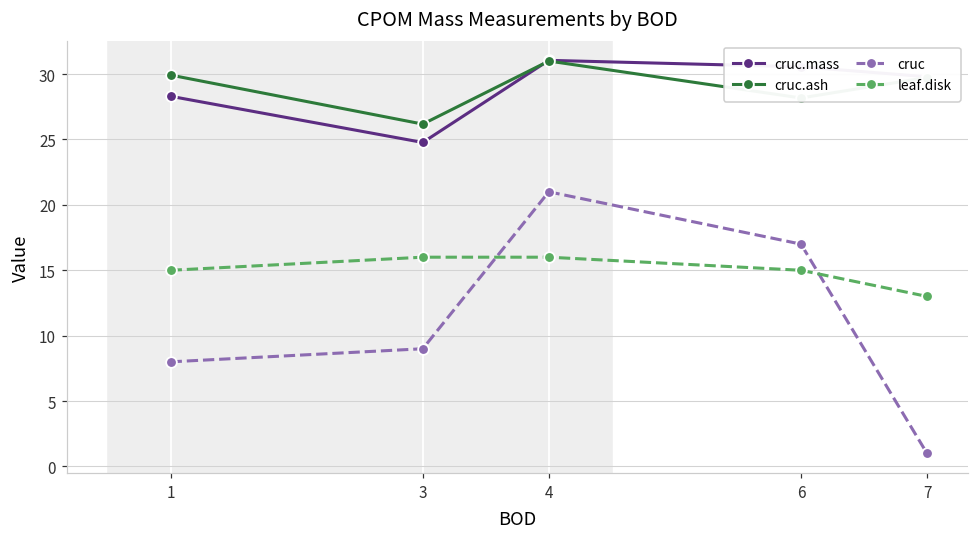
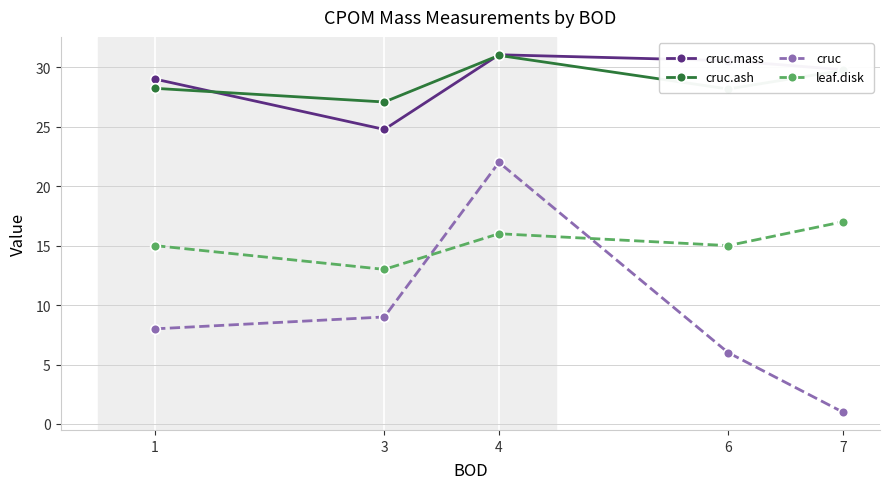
cruc.mass, 1: 28.3 -> 29.0
cruc.ash, 1: 29.9 -> 28.2
cruc.ash, 3: 26.2 -> 27.1
leaf.disk, 3: 16 -> 13
cruc, 4: 21 -> 22
cruc, 6: 17 -> 6
leaf.disk, 7: 13 -> 17
